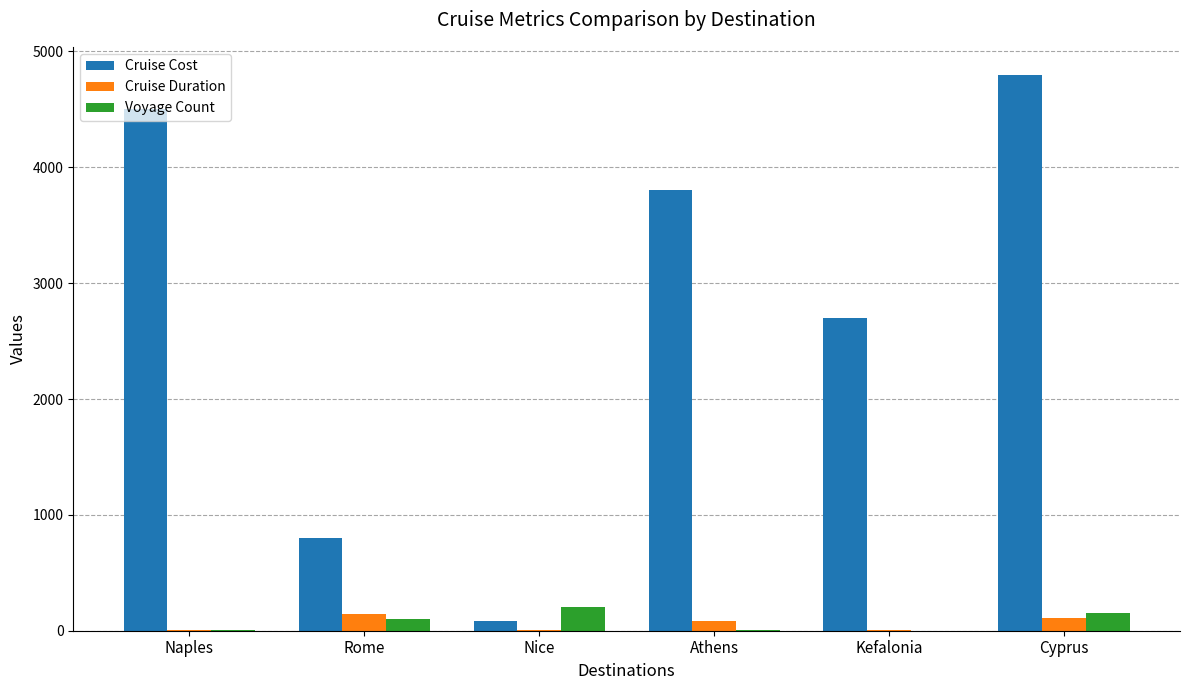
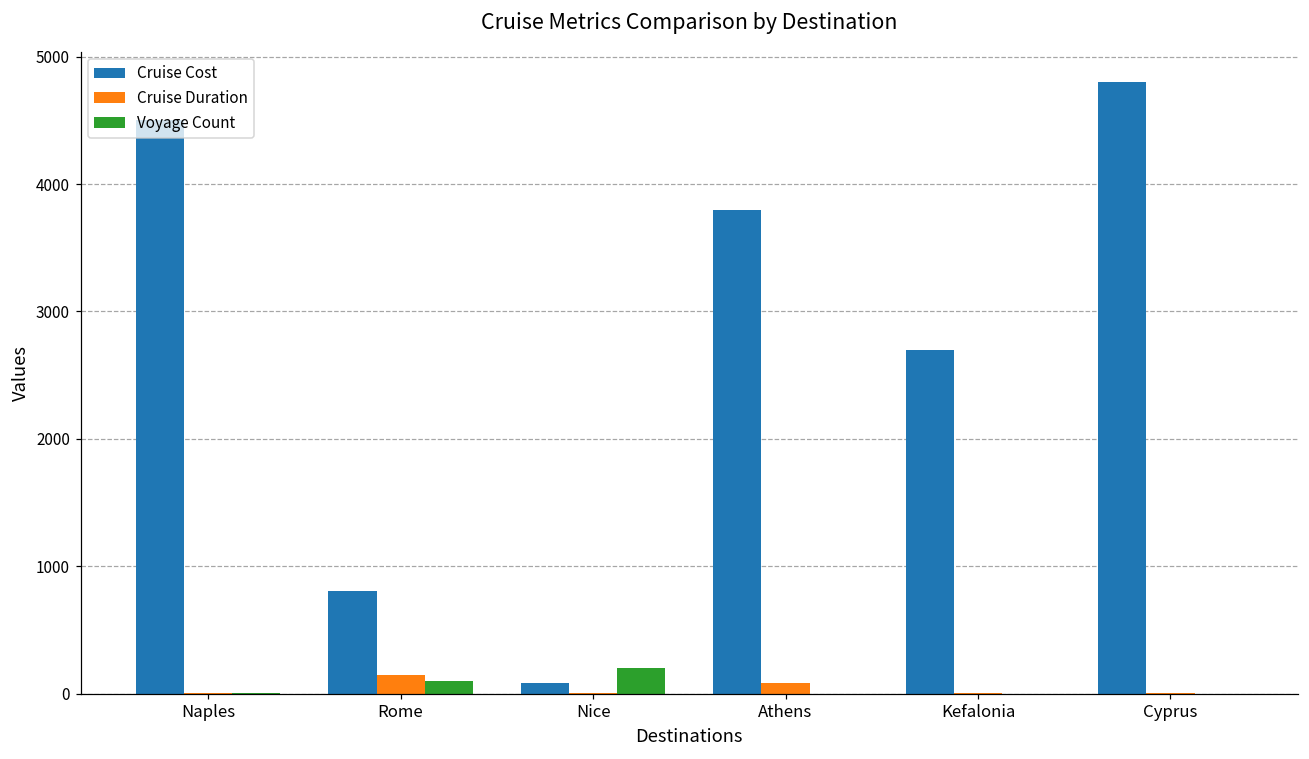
Cruise Duration, Cyprus: 110 -> 10
Voyage Count, Cyprus: 150 -> 0
